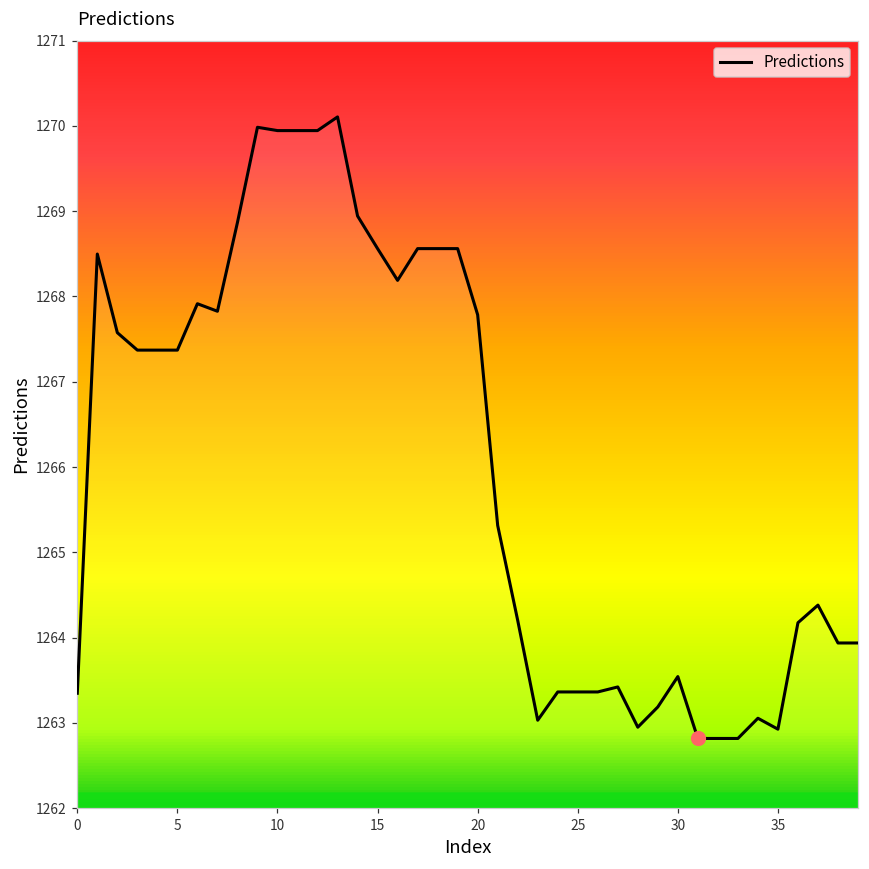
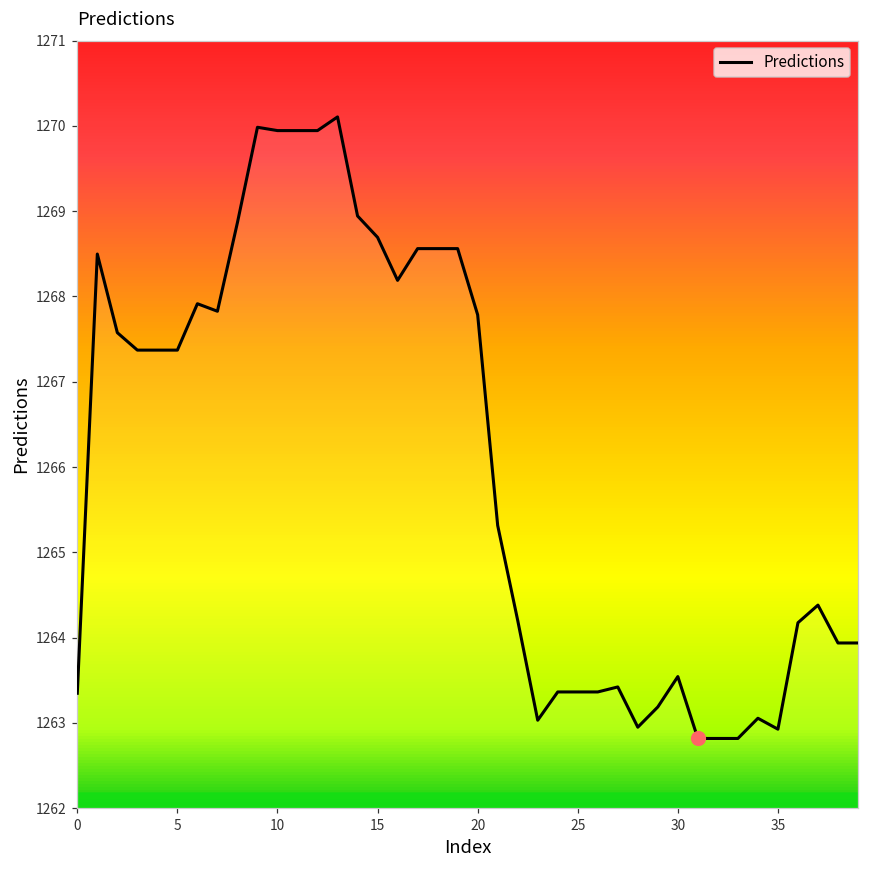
Predictions, 15: 1268.6 -> 1268.7
